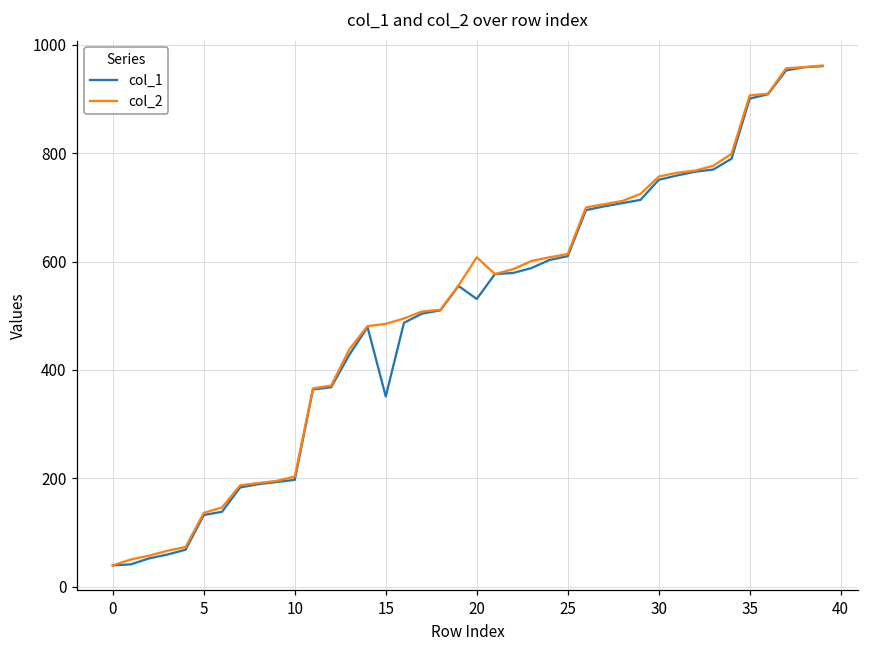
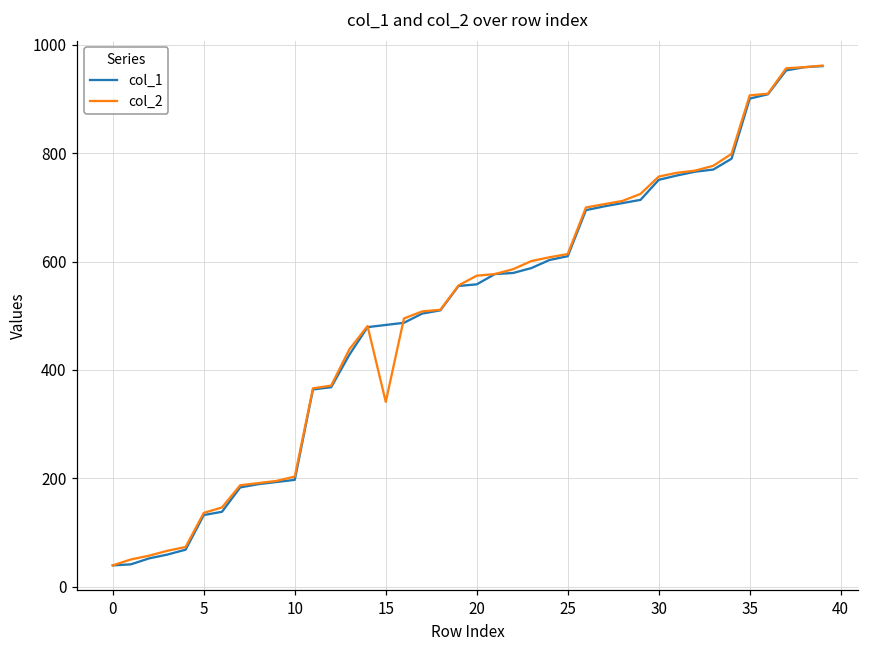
col_1, 15: 350 -> 480
col_2, 15: 490 -> 340
col_1, 20: 530 -> 560
col_2, 20: 610 -> 570
